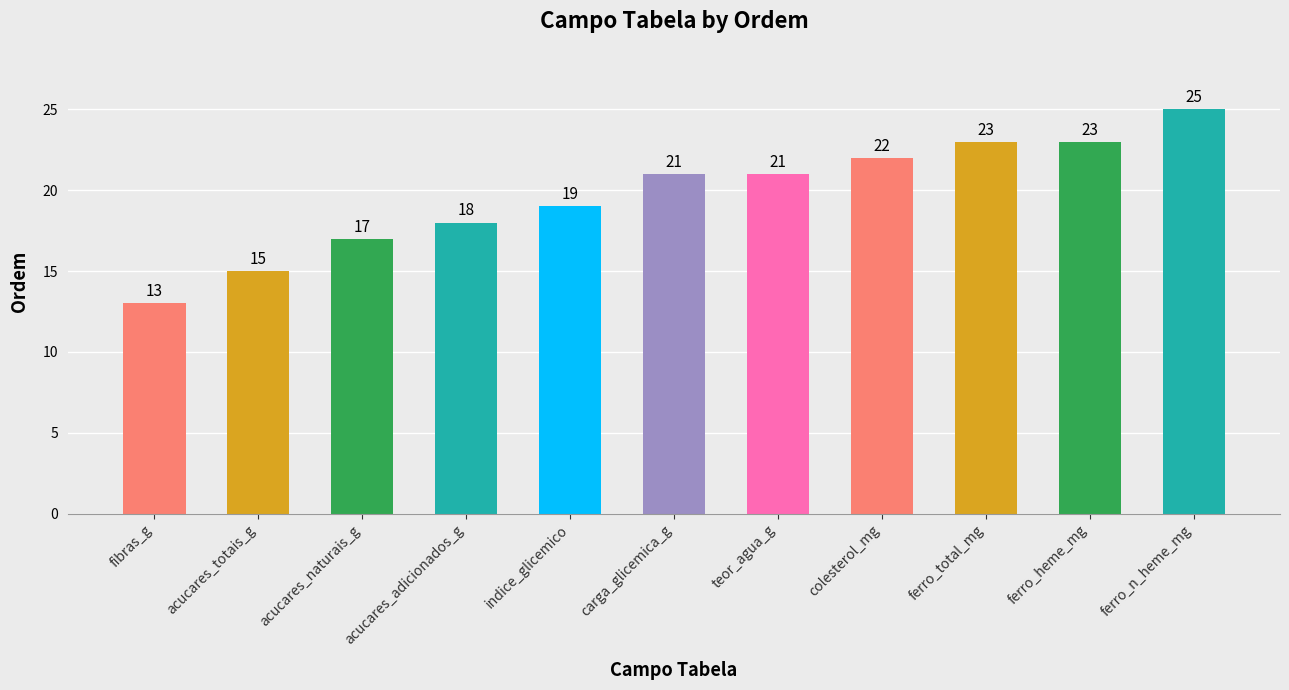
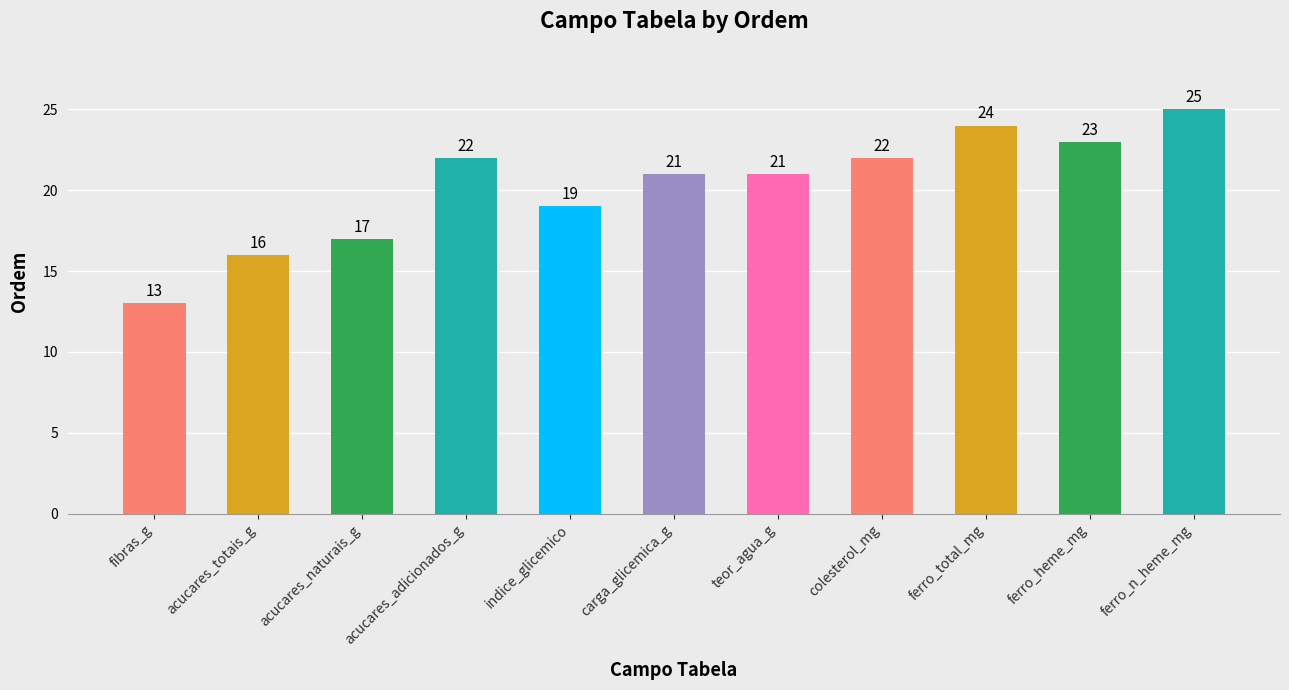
acucares_totais_g: 15 -> 16
acucares_adicionados_g: 18 -> 22
ferro_total_mg: 23 -> 24
